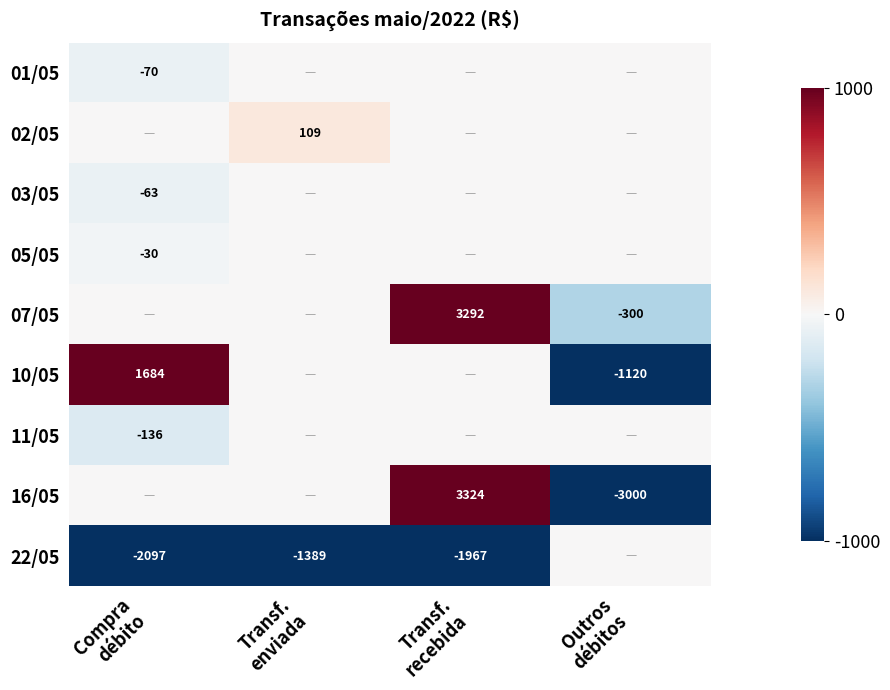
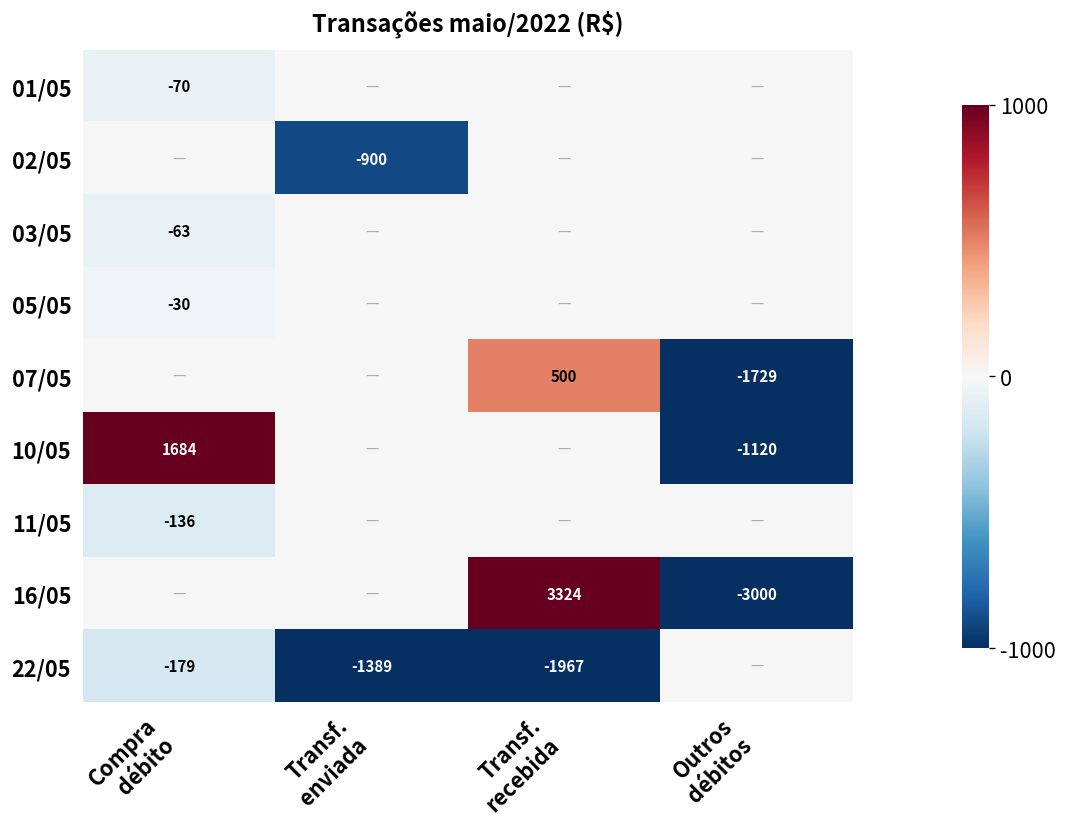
02/05, Transf. enviada: 109 -> -900
07/05, Transf. recebida: 3292 -> 500
07/05, Outros débitos: -300 -> -1729
22/05, Compra débito: -2097 -> -179
